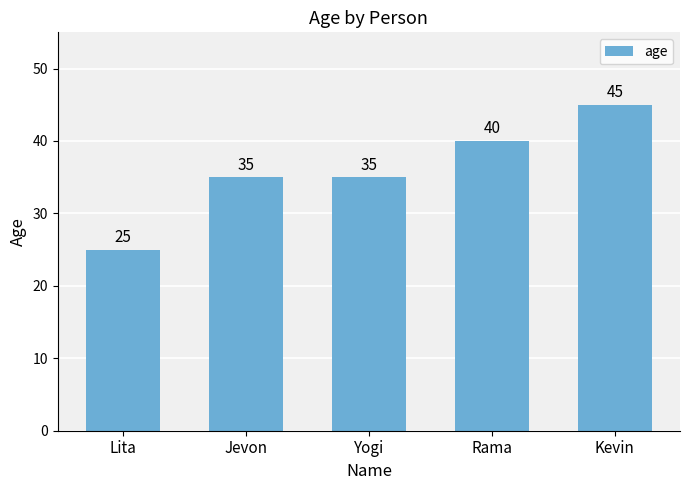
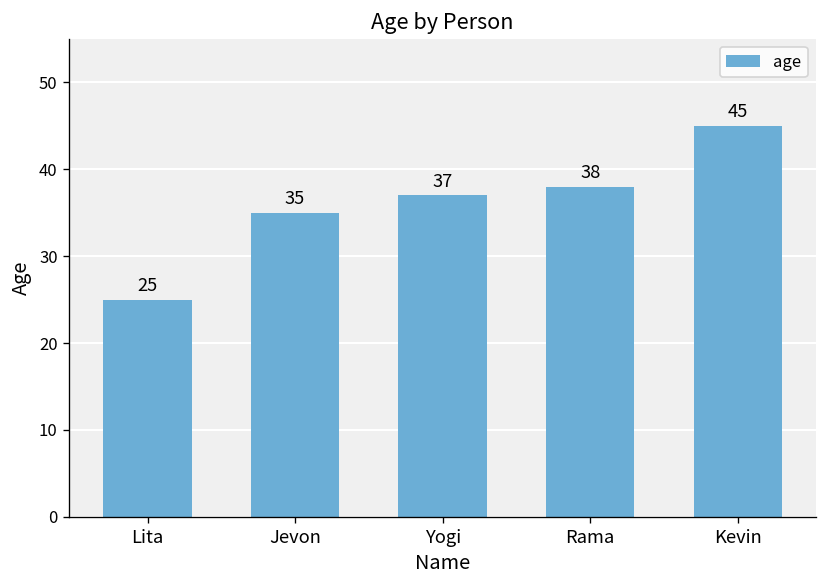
Yogi: 35 -> 37
Rama: 40 -> 38
